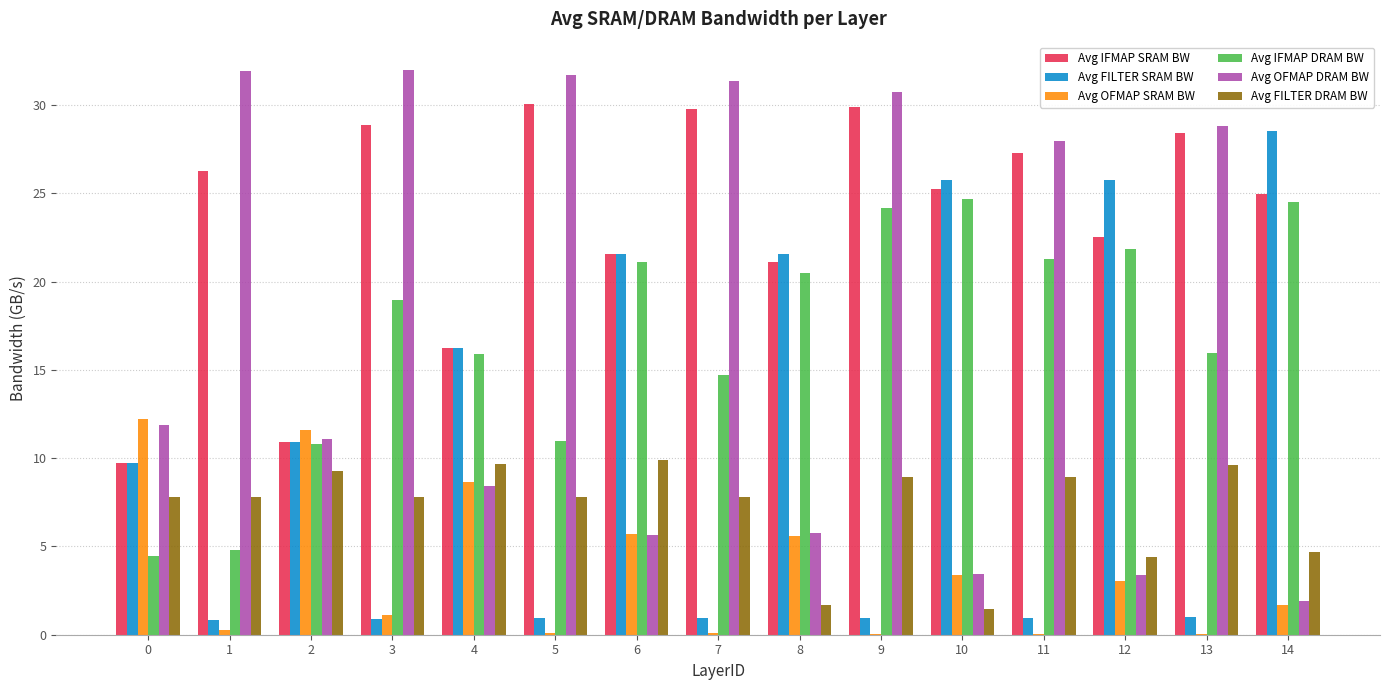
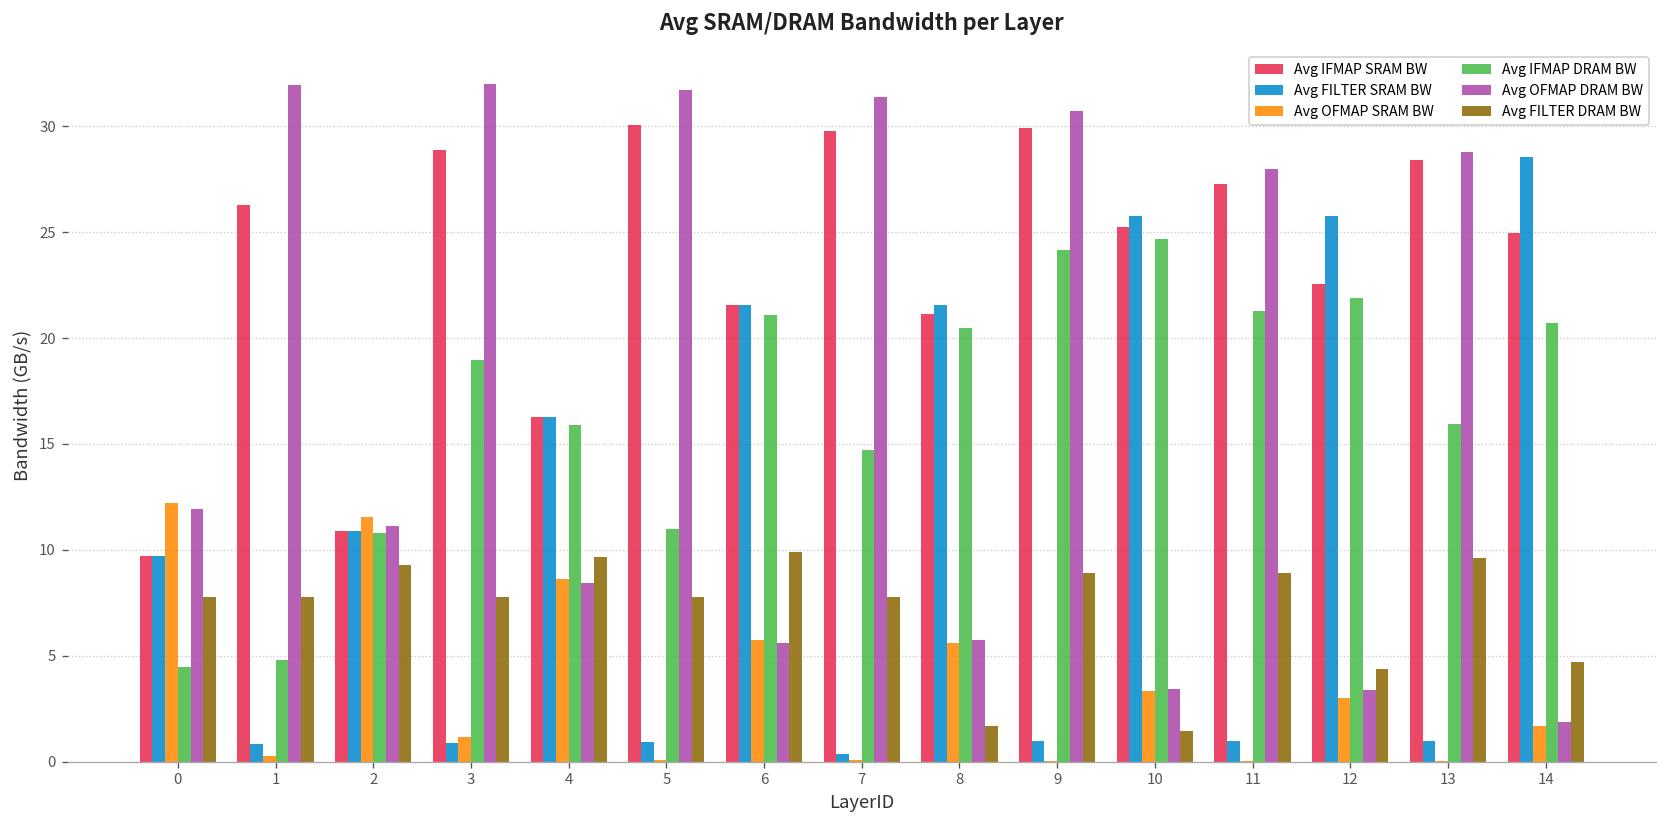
Avg FILTER SRAM BW, 7: 0.9 -> 0.4
Avg IFMAP DRAM BW, 14: 24.5 -> 20.7
